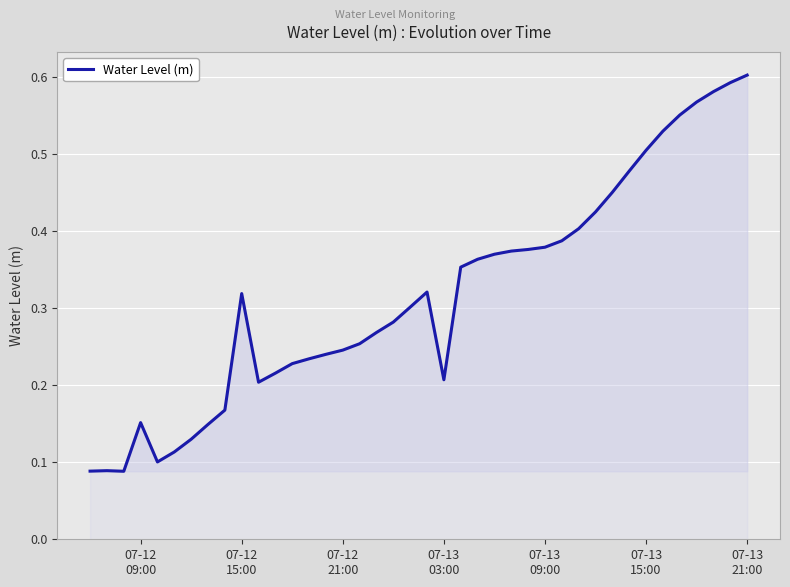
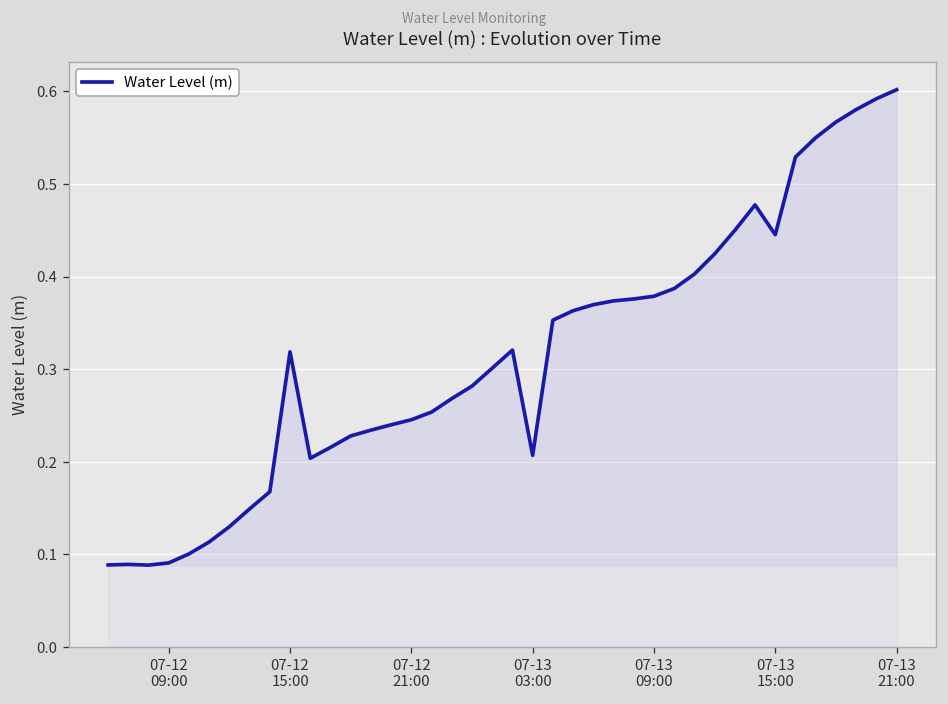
07-12 09:00: 0.15 -> 0.09
07-13 15:00: 0.50 -> 0.45
